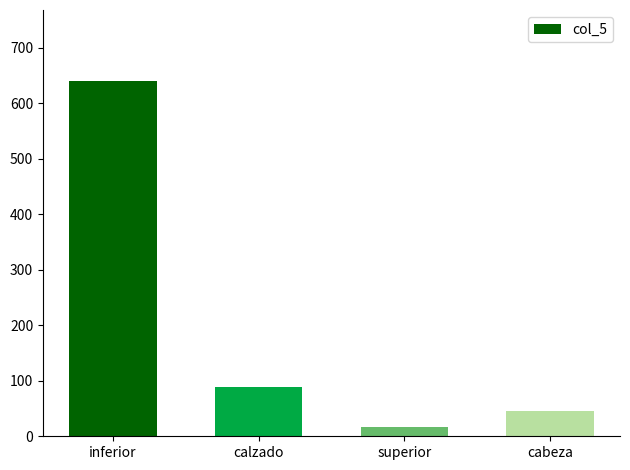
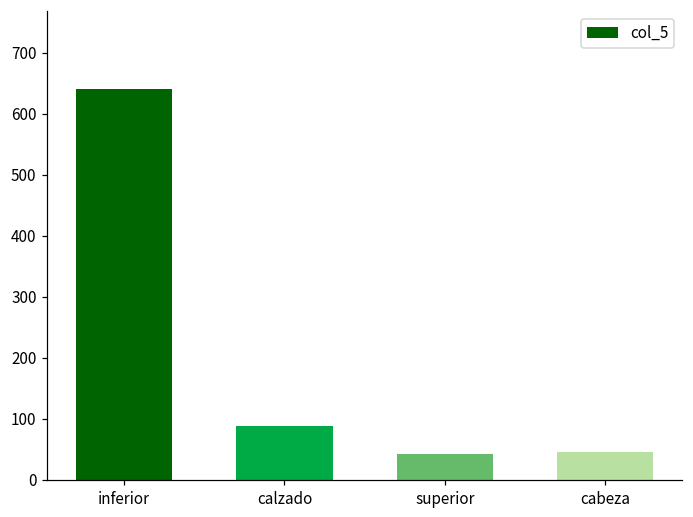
superior: 20 -> 40
